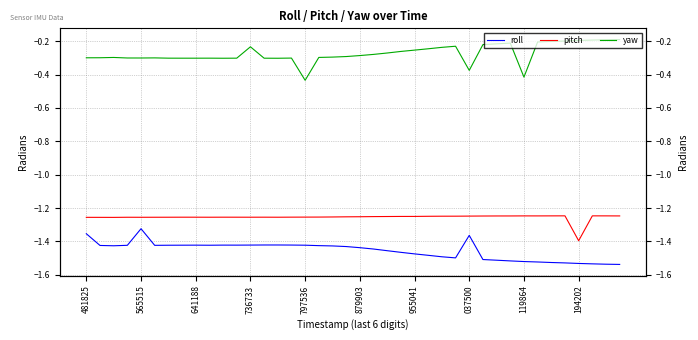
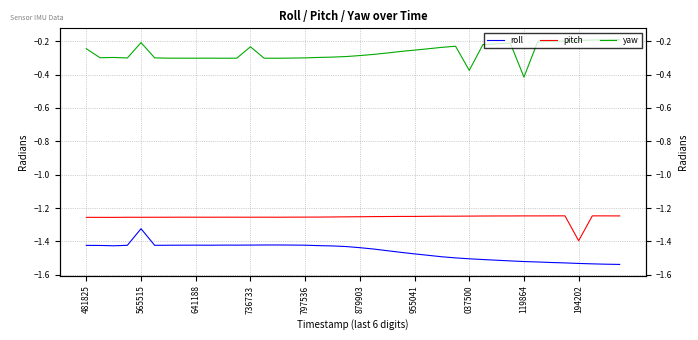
roll, 481825: -1.35 -> -1.42
yaw, 481825: -0.30 -> -0.25
yaw, 565515: -0.30 -> -0.21
yaw, 797536: -0.43 -> -0.30
roll, 037500: -1.36 -> -1.50
